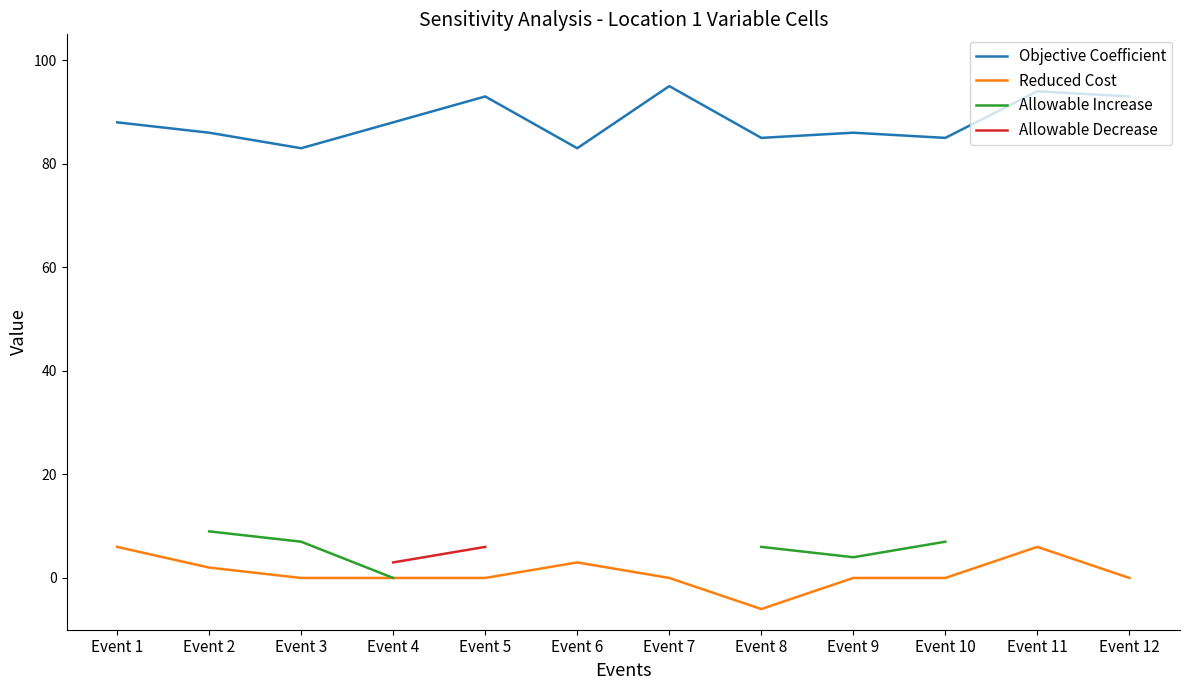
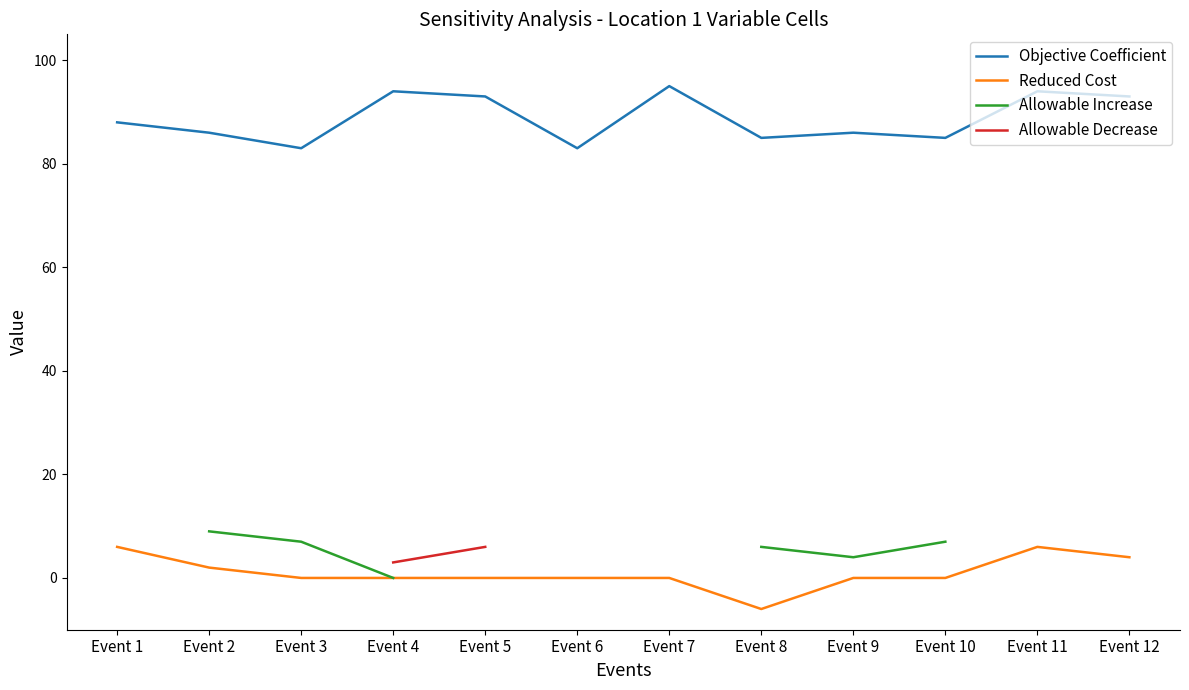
Objective Coefficient, Event 4: 88 -> 94
Reduced Cost, Event 6: 3 -> 0
Reduced Cost, Event 12: 0 -> 4
